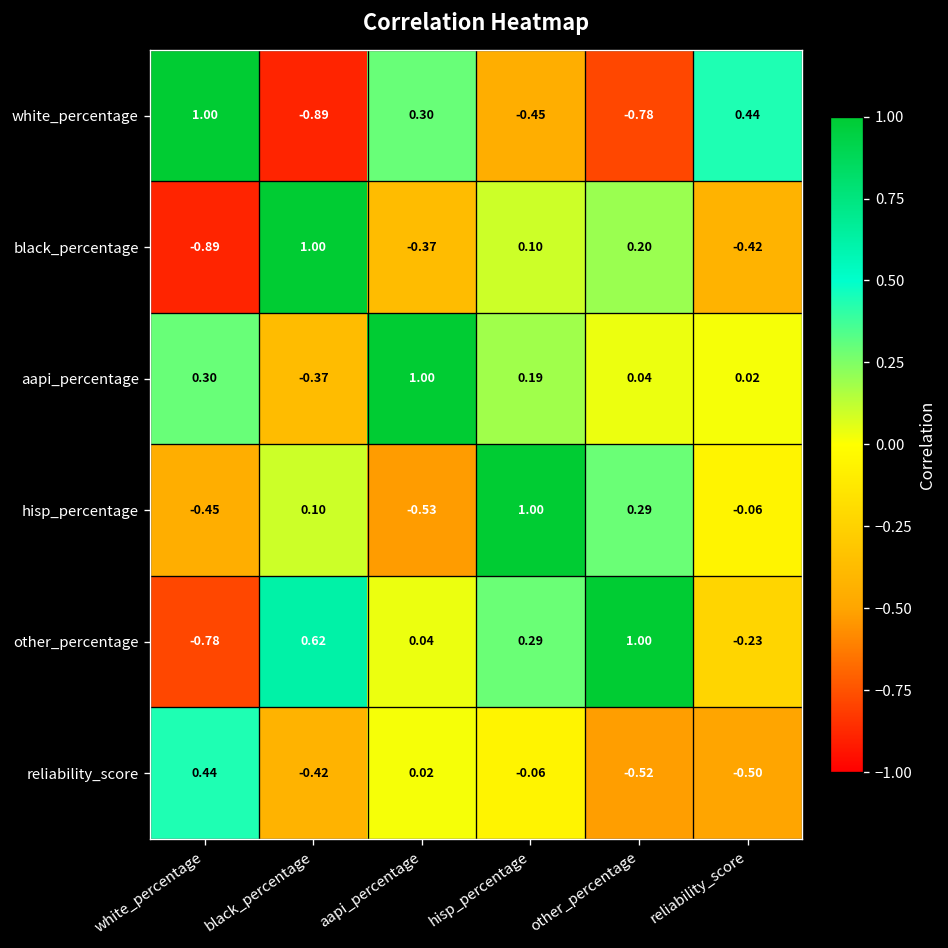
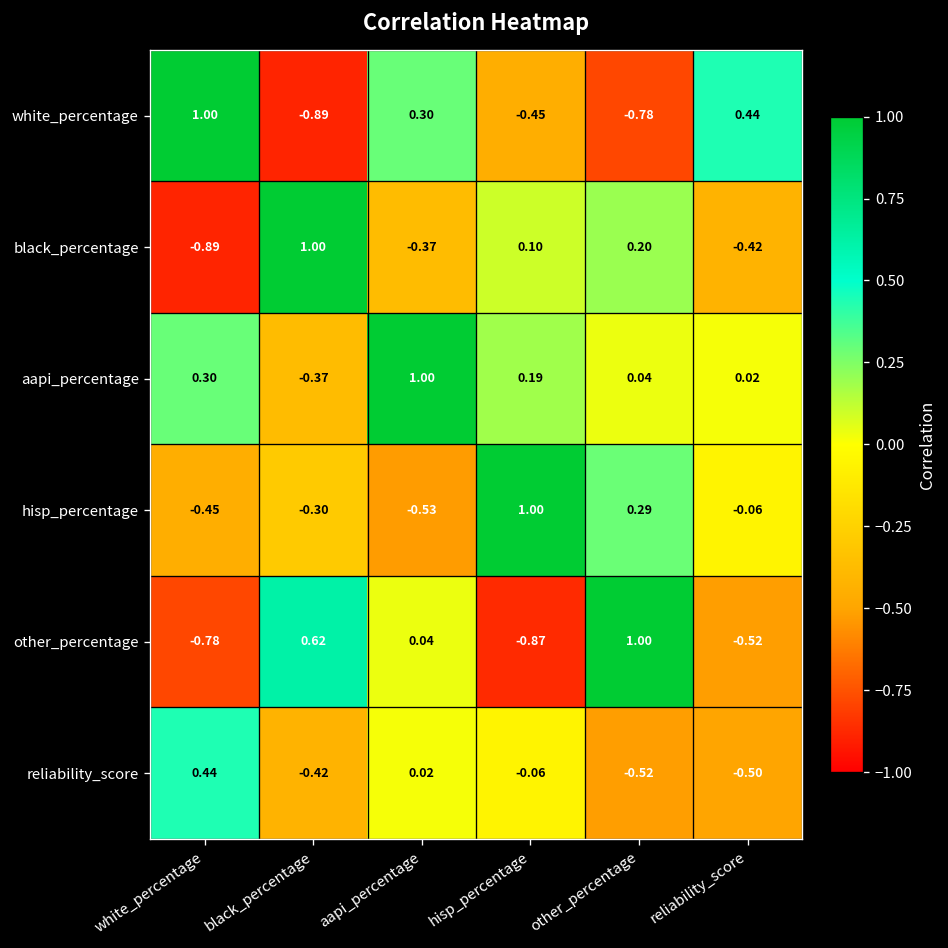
hisp_percentage, black_percentage: 0.10 -> -0.30
other_percentage, hisp_percentage: 0.29 -> -0.87
other_percentage, reliability_score: -0.23 -> -0.52
